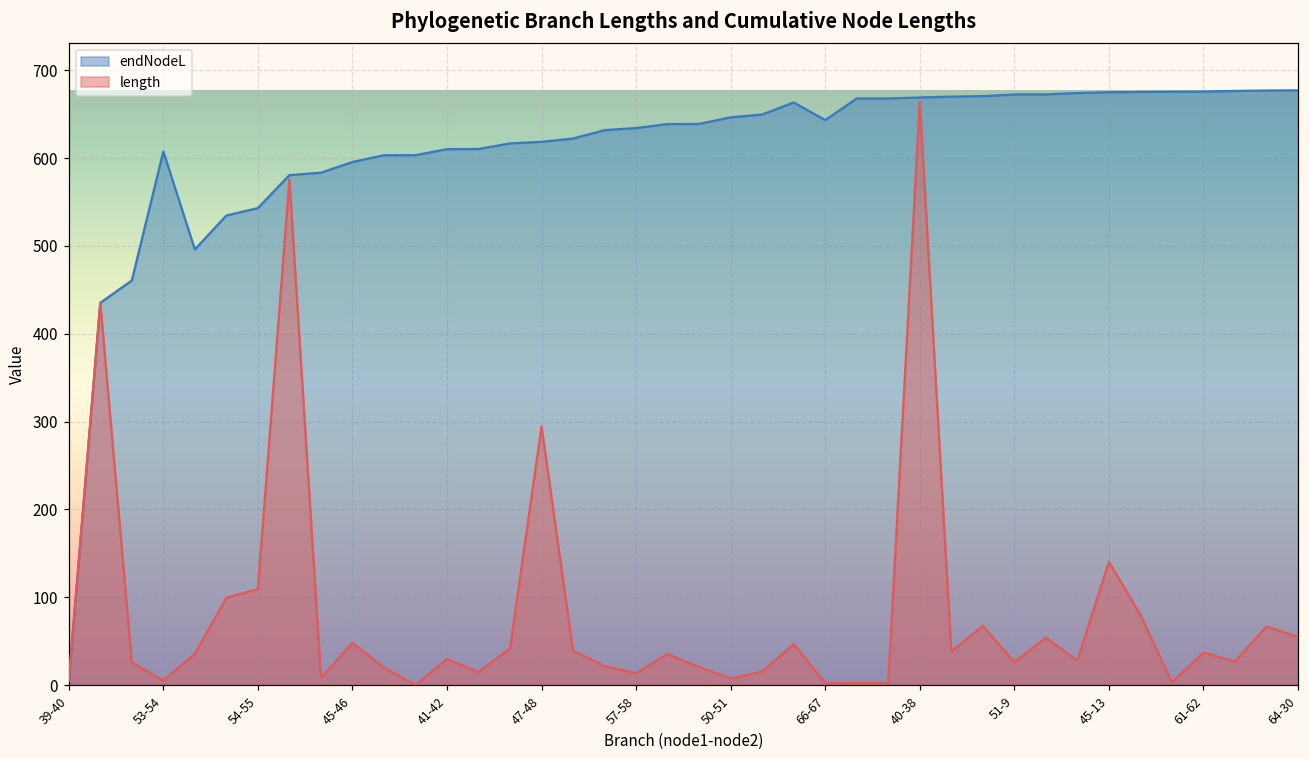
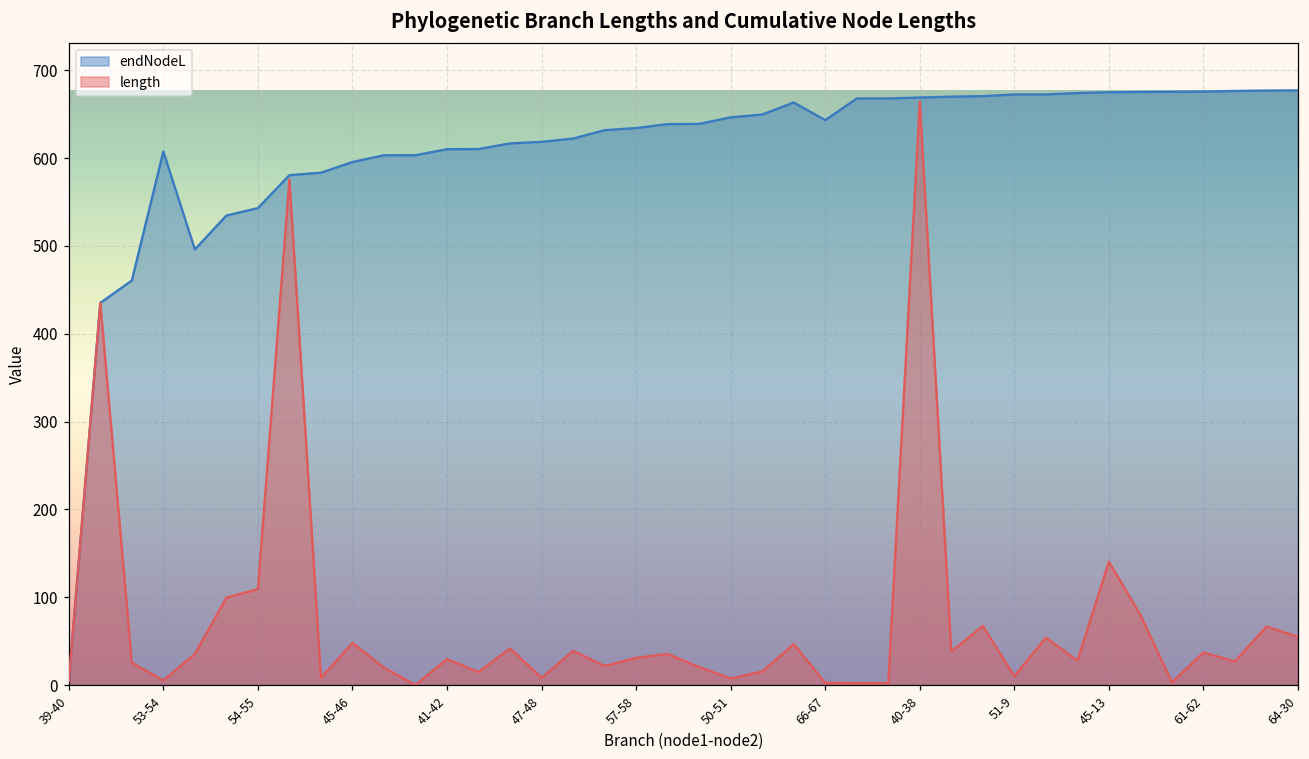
length, 47-48: 290 -> 10
length, 57-58: 10 -> 30
length, 51-9: 30 -> 10
